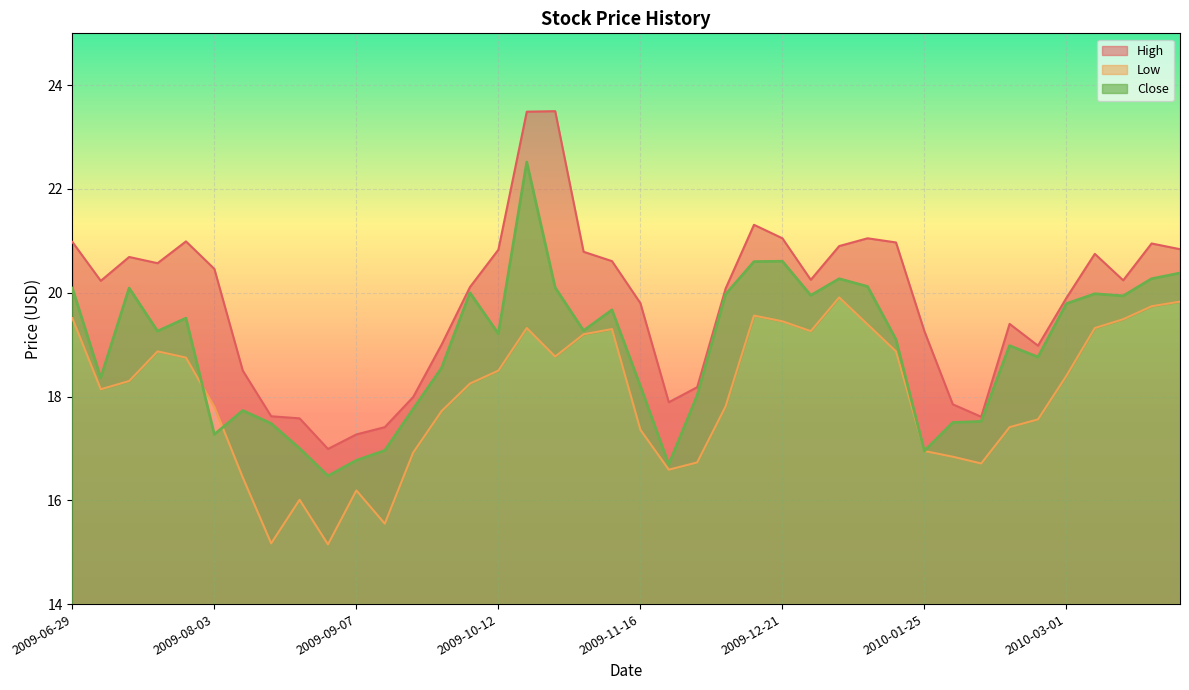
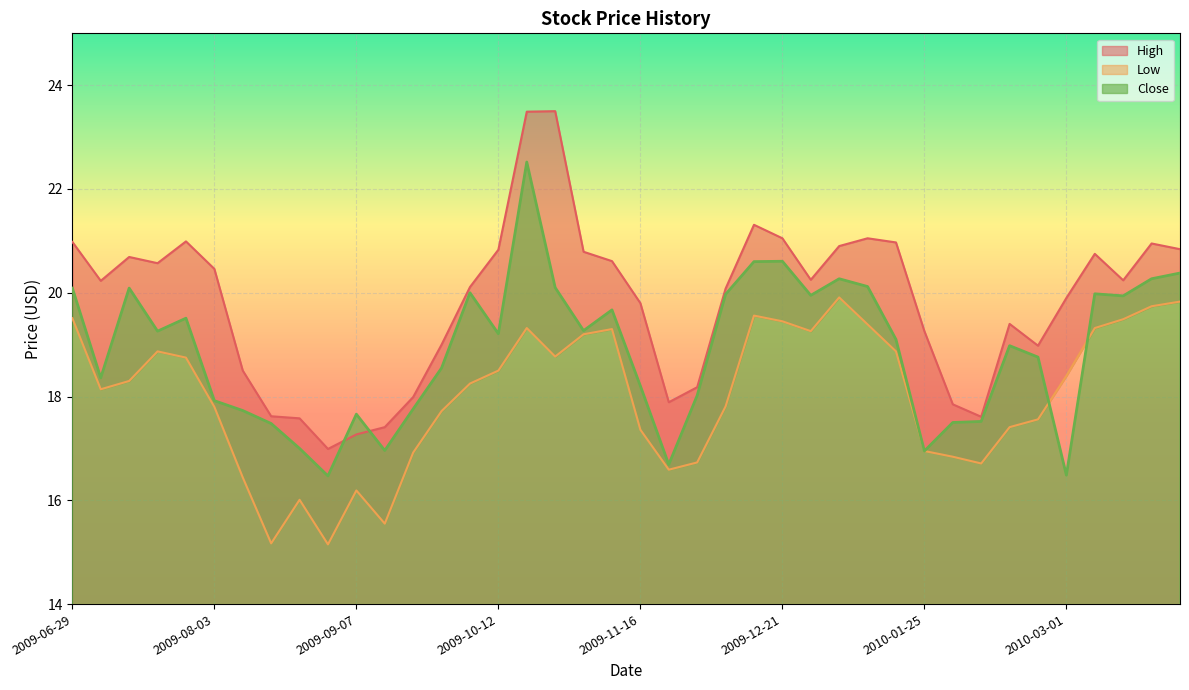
Close, 2009-08-03: 17.3 -> 17.9
Close, 2009-09-07: 16.8 -> 17.7
Close, 2010-03-01: 19.8 -> 16.5
